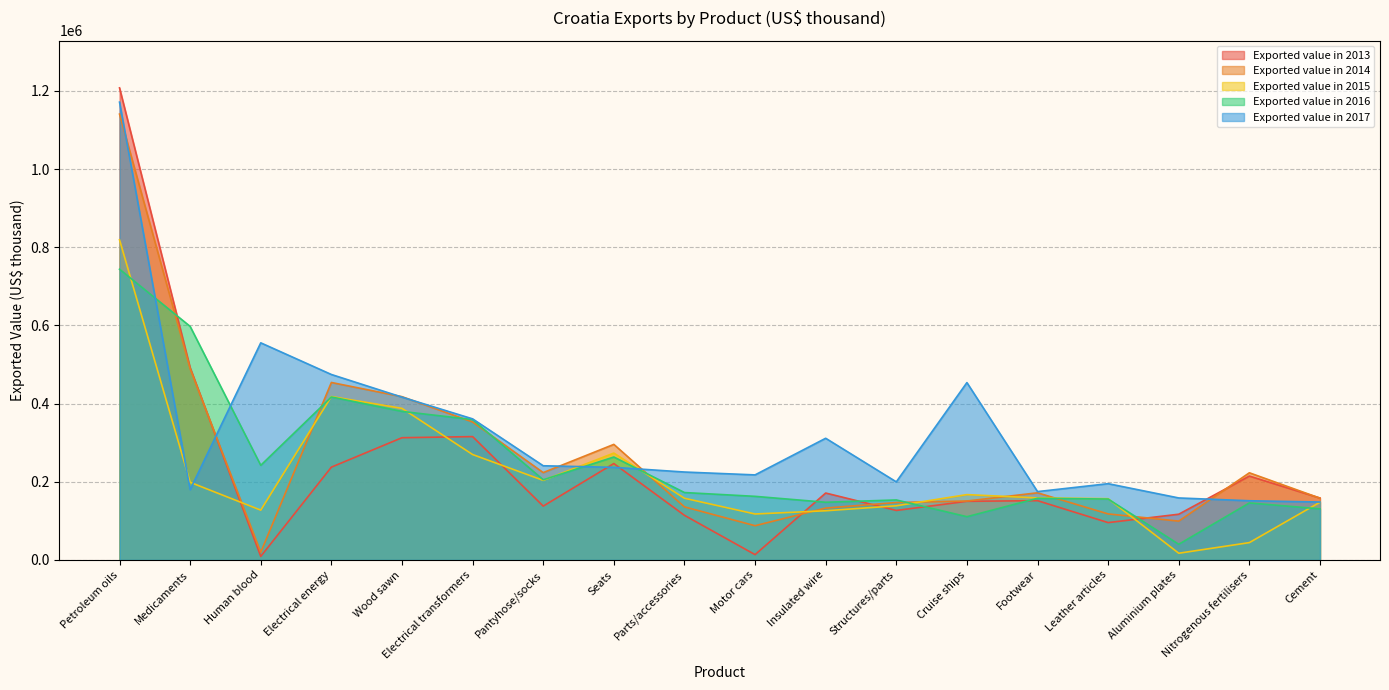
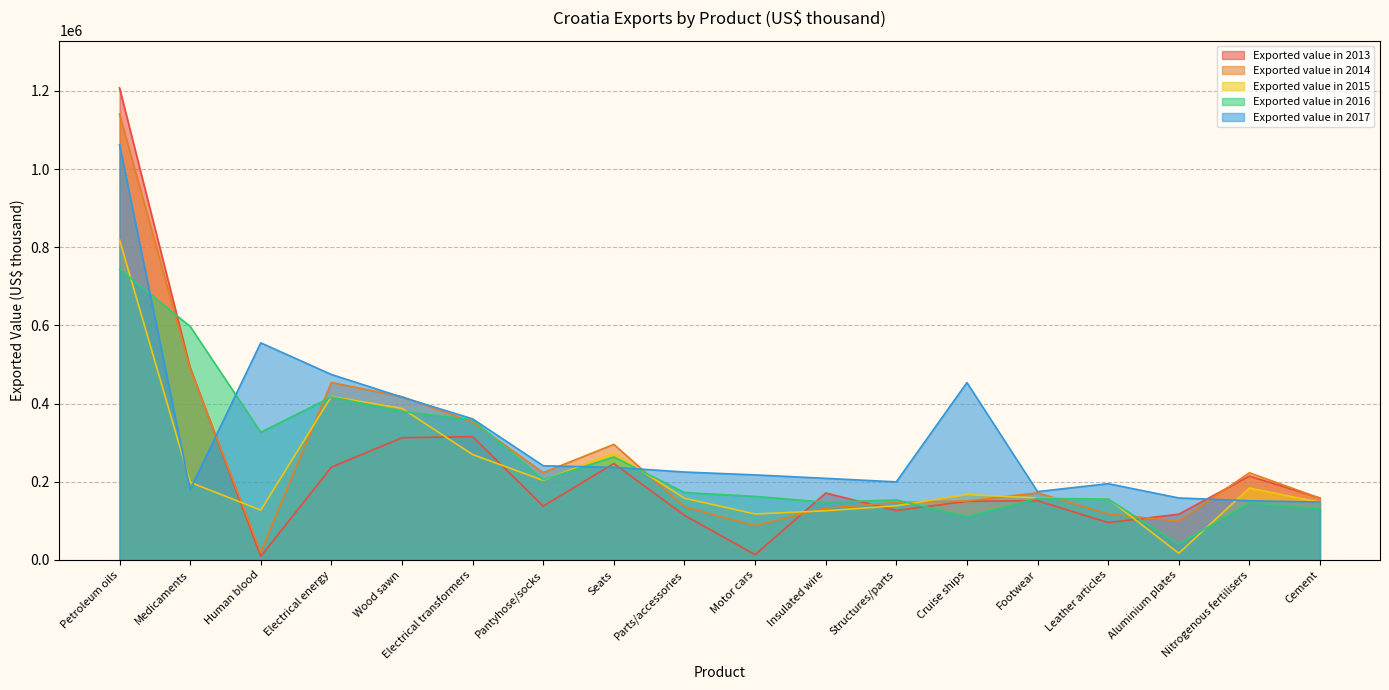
Exported value in 2017, Petroleum oils: 1170000 -> 1060000
Exported value in 2016, Human blood: 240000 -> 330000
Exported value in 2017, Insulated wire: 310000 -> 210000
Exported value in 2015, Nitrogenous fertilisers: 40000 -> 180000
